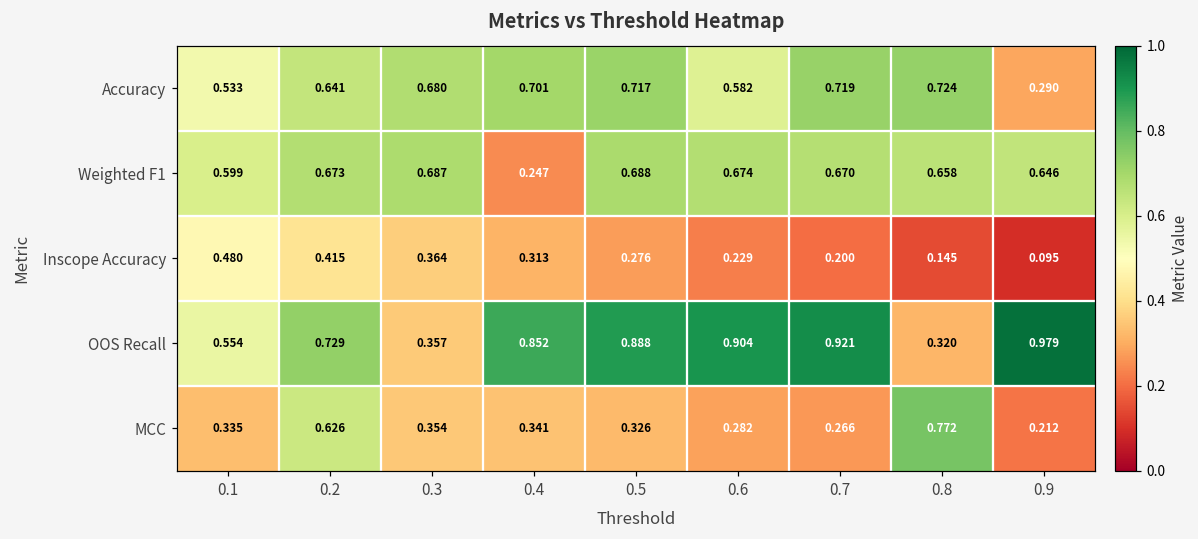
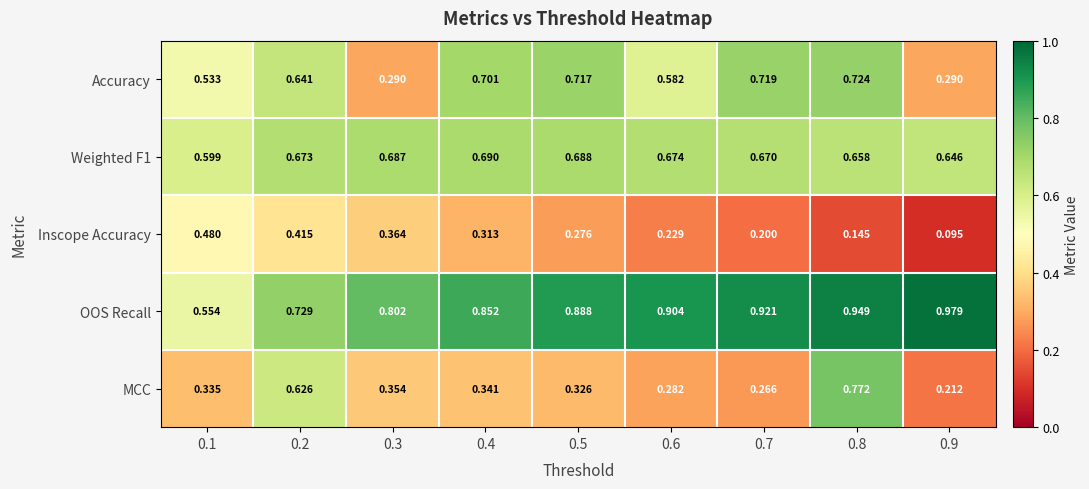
Accuracy, 0.3: 0.680 -> 0.290
Weighted F1, 0.4: 0.247 -> 0.690
OOS Recall, 0.3: 0.357 -> 0.802
OOS Recall, 0.8: 0.320 -> 0.949
